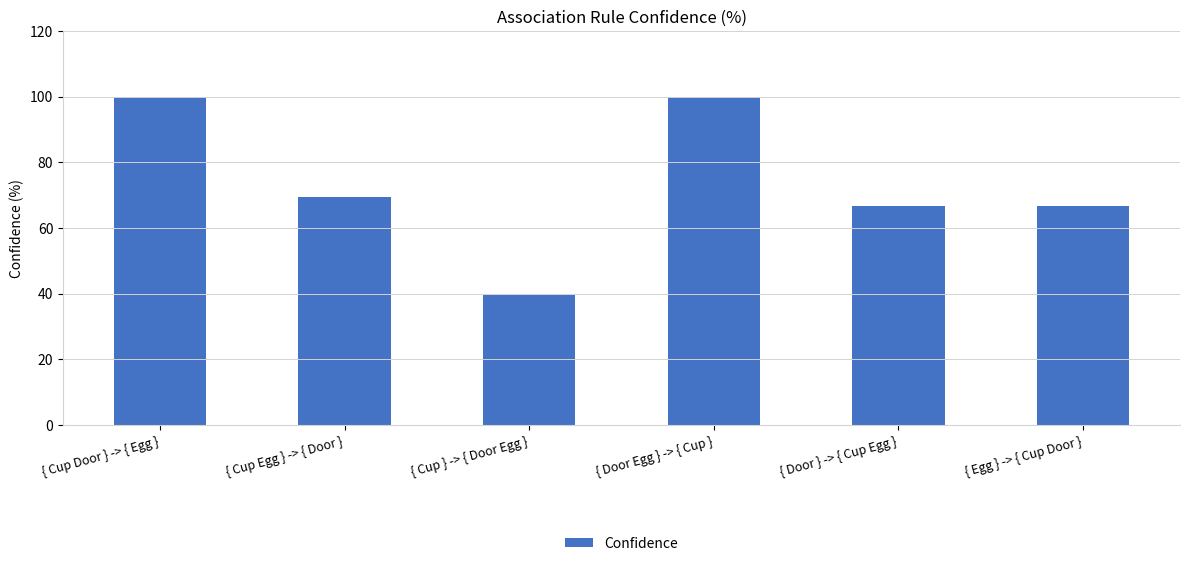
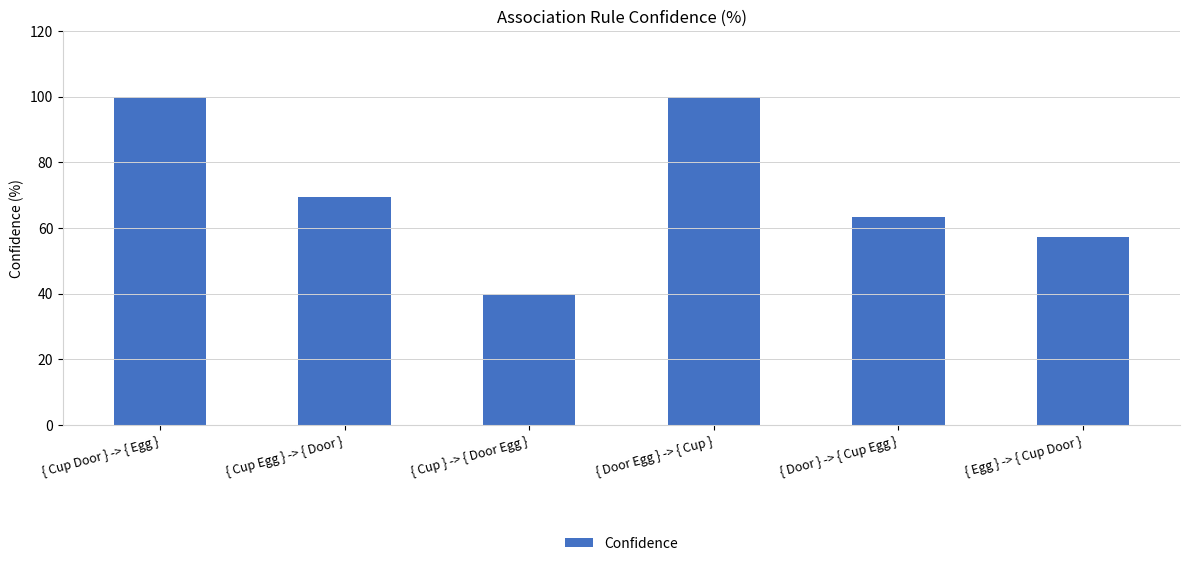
{ Door } -> { Cup Egg }: 67 -> 63
{ Egg } -> { Cup Door }: 67 -> 57
